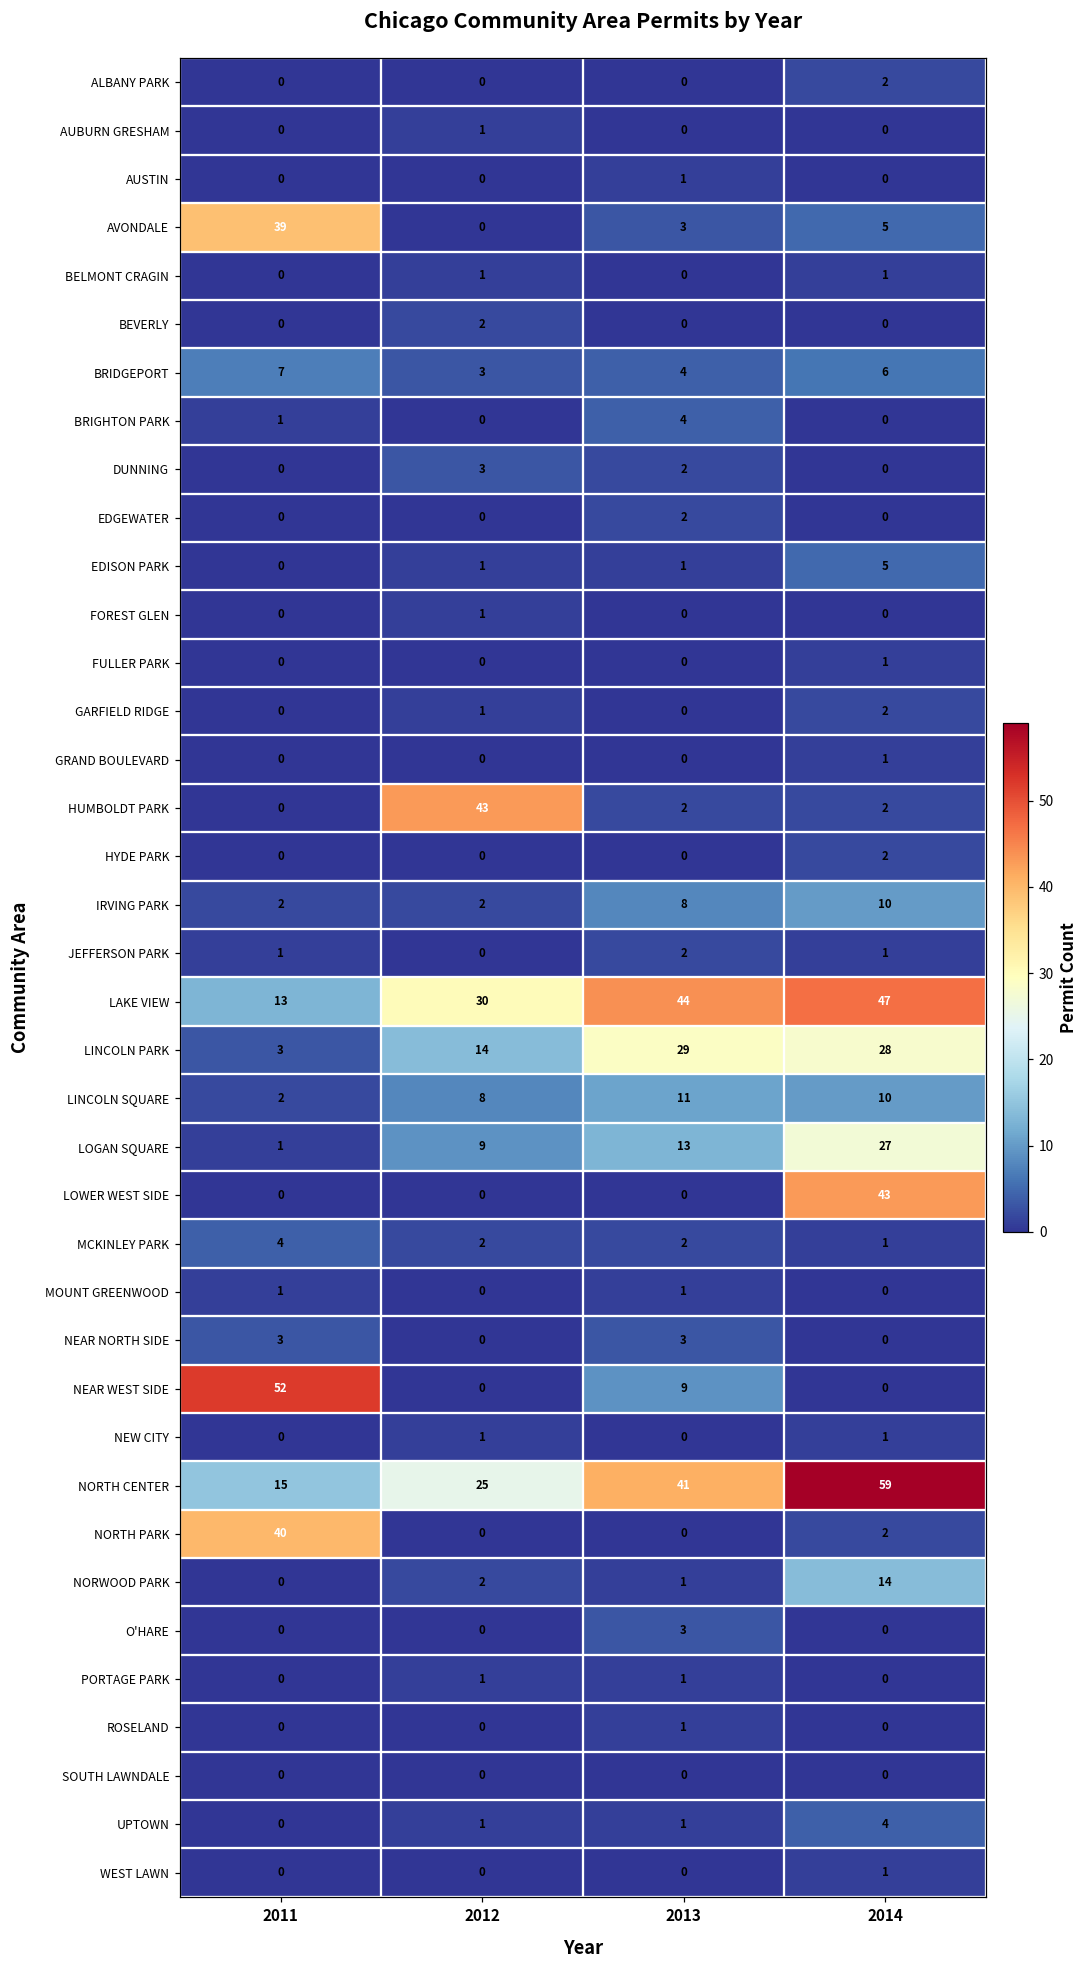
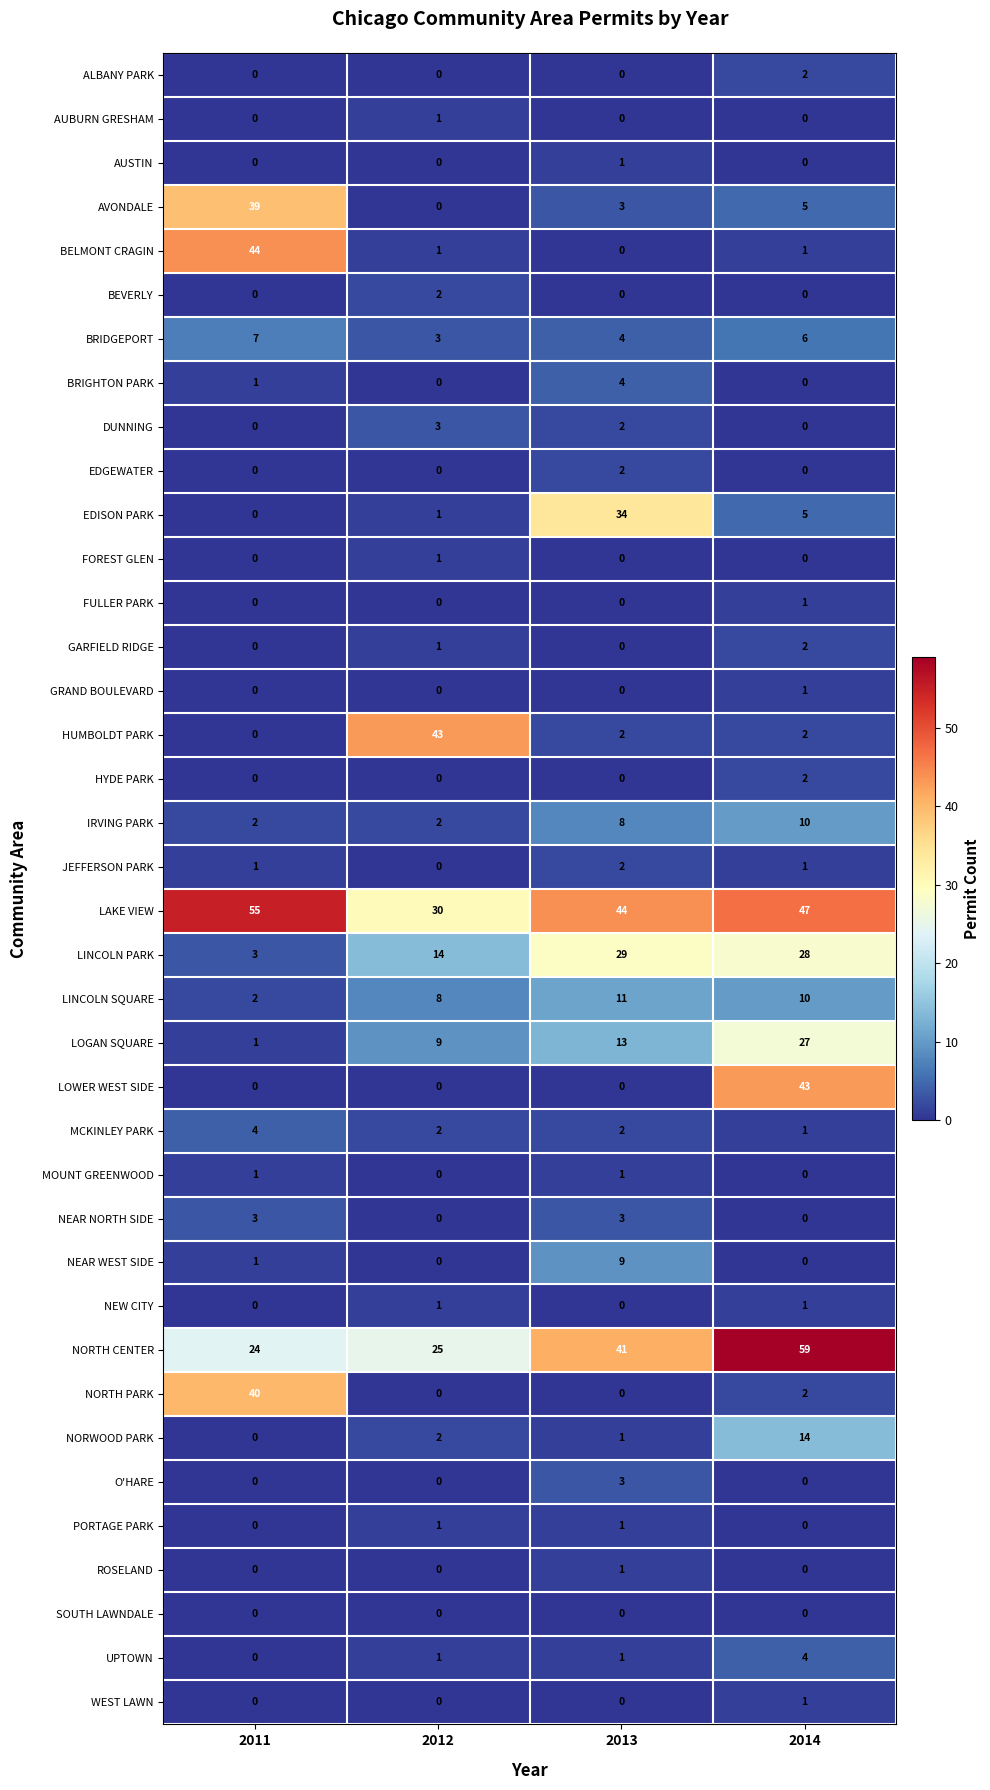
BELMONT CRAGIN, 2011: 0 -> 44
EDISON PARK, 2013: 1 -> 34
LAKE VIEW, 2011: 13 -> 55
NEAR WEST SIDE, 2011: 52 -> 1
NORTH CENTER, 2011: 15 -> 24
